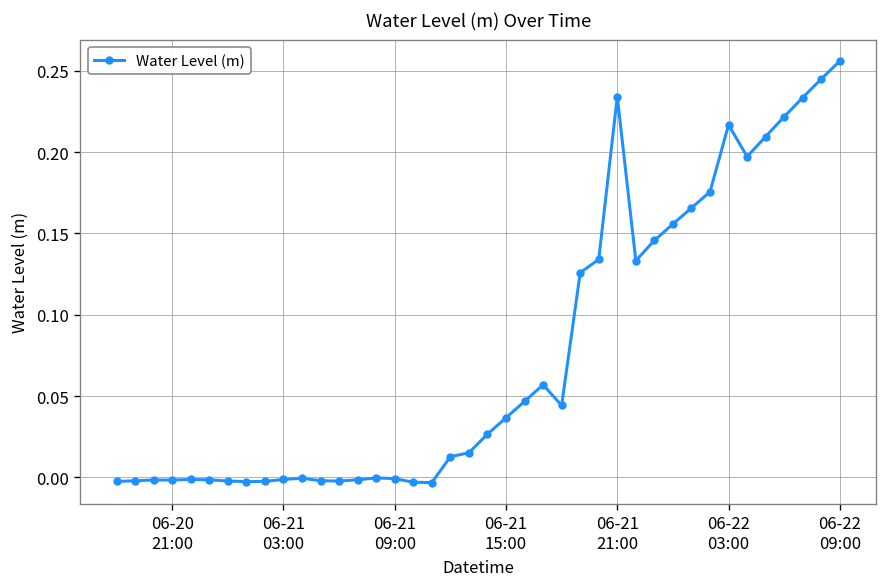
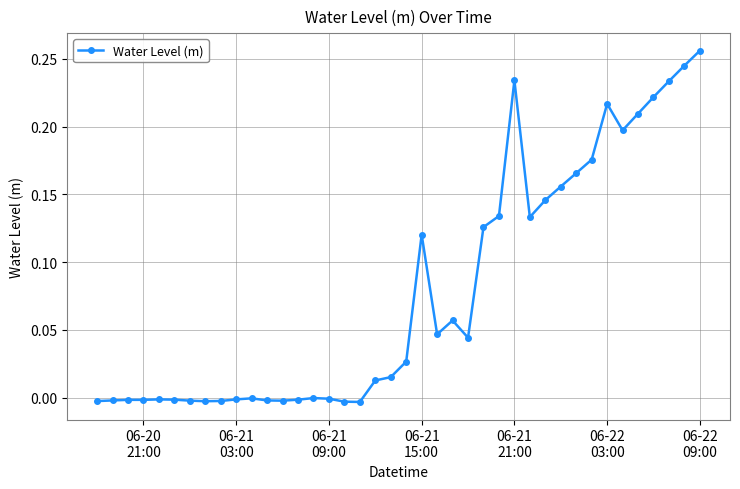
06-21 15:00: 0.037 -> 0.120
